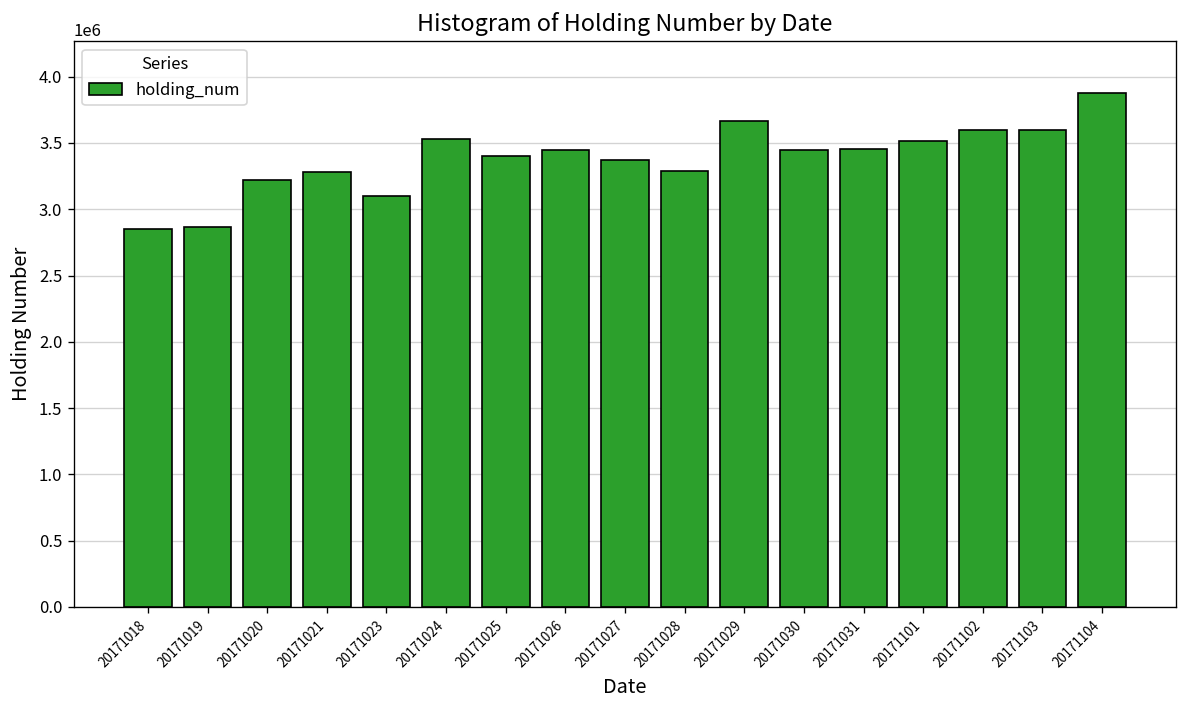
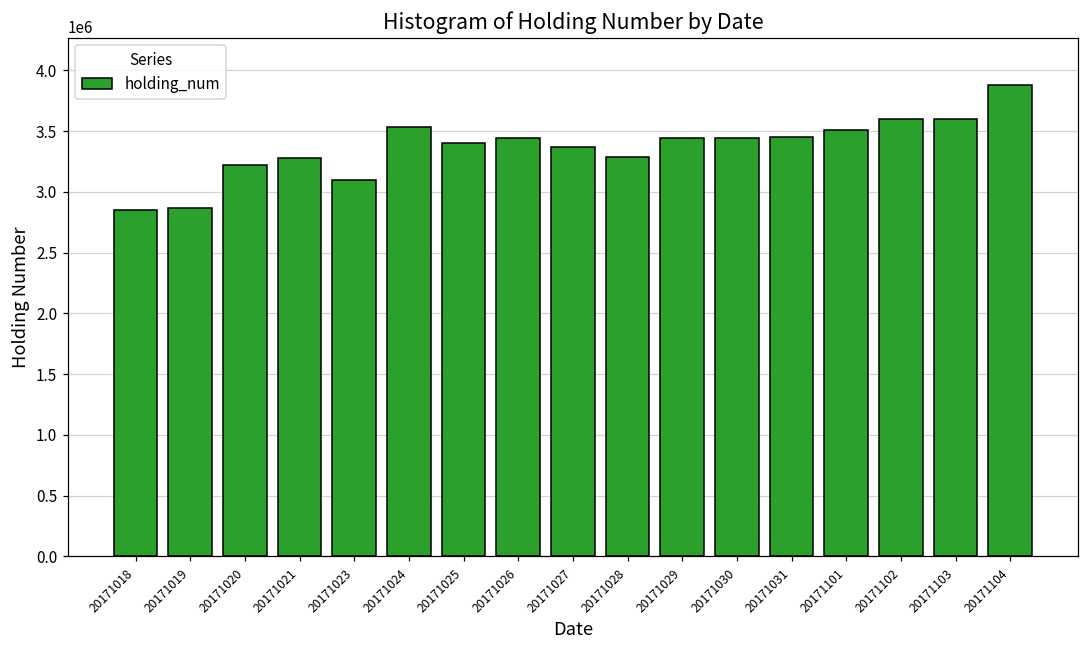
20171029: 3670000 -> 3450000
